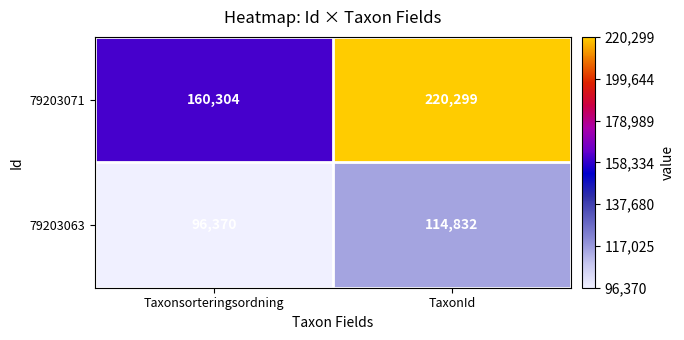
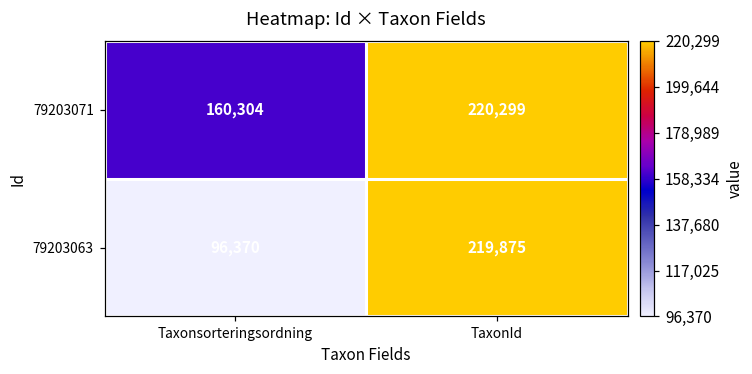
79203063, TaxonId: 114,832 -> 219,875
